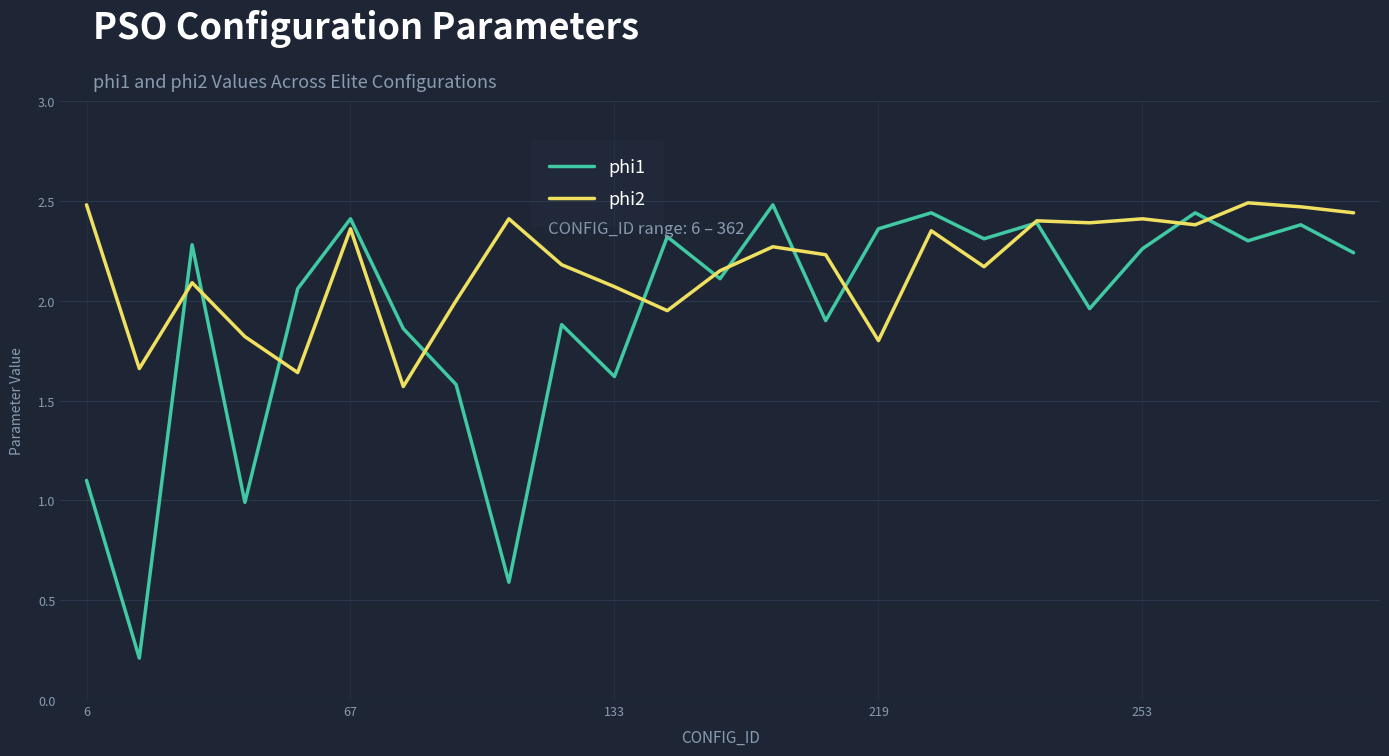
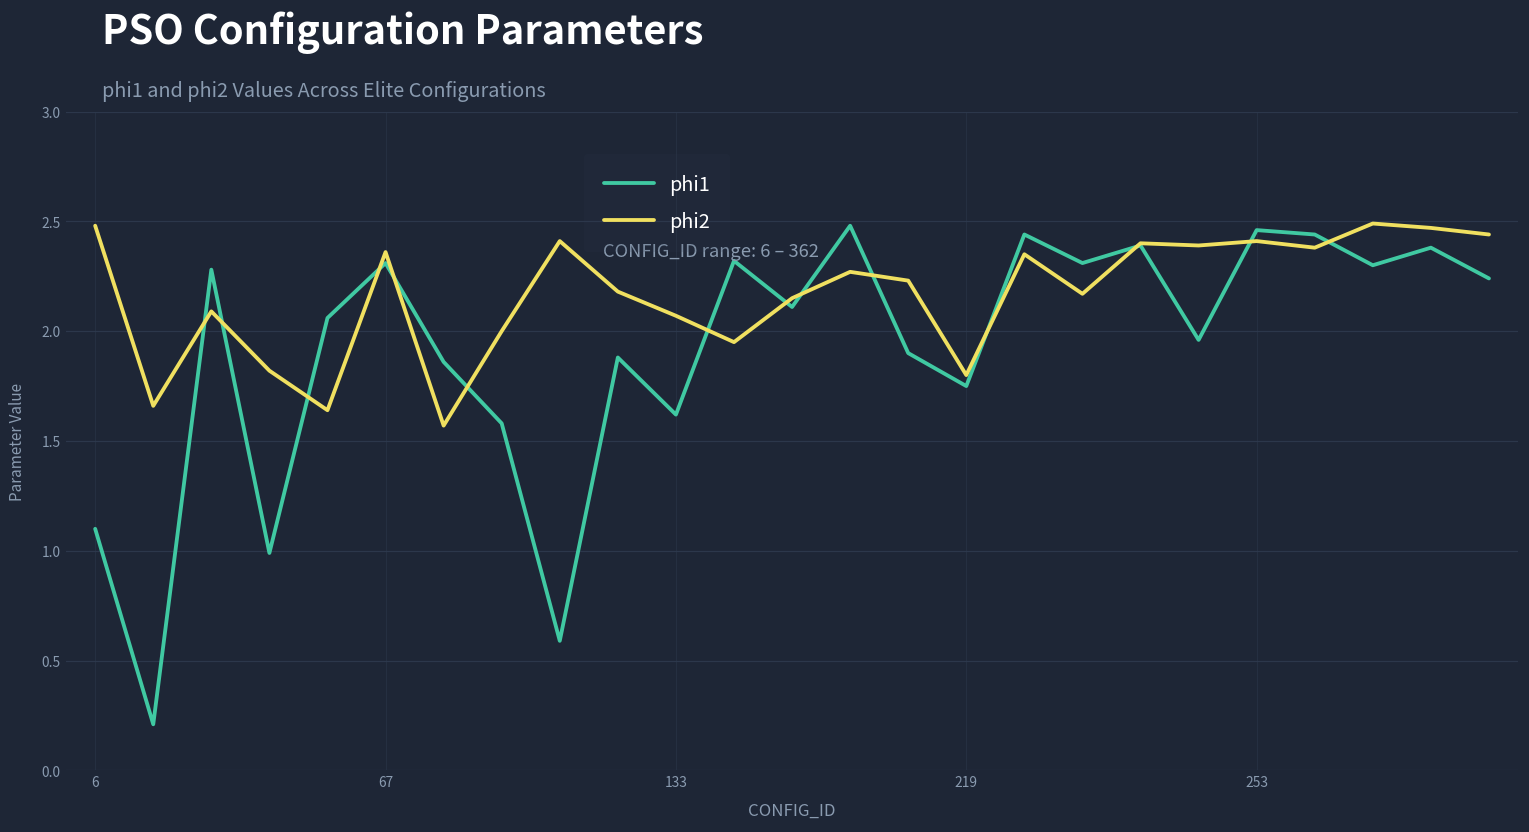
phi1, 67: 2.41 -> 2.31
phi1, 219: 2.36 -> 1.75
phi1, 253: 2.26 -> 2.46
